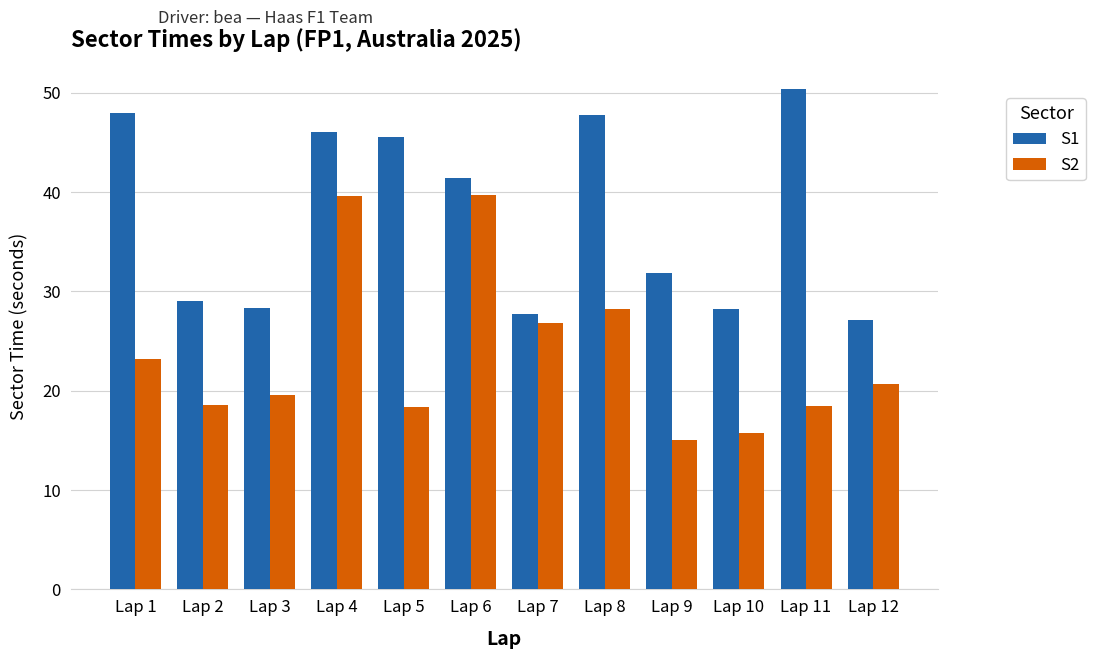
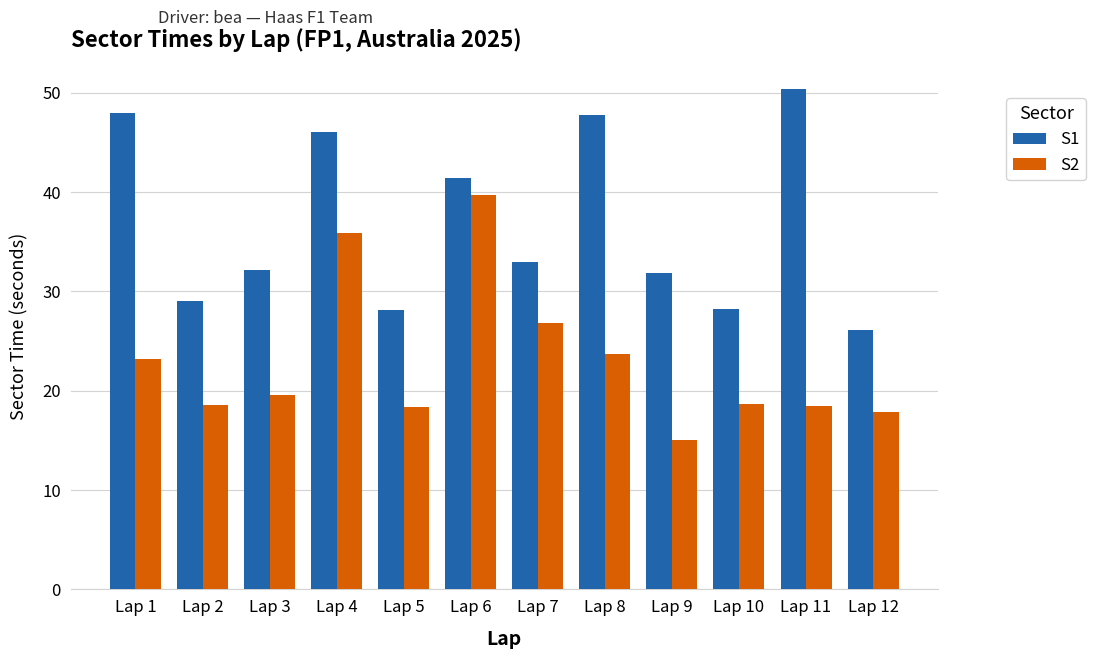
S1, Lap 3: 28 -> 32
S2, Lap 4: 40 -> 36
S1, Lap 5: 46 -> 28
S1, Lap 7: 28 -> 33
S2, Lap 8: 28 -> 24
S2, Lap 10: 16 -> 19
S1, Lap 12: 27 -> 26
S2, Lap 12: 21 -> 18
